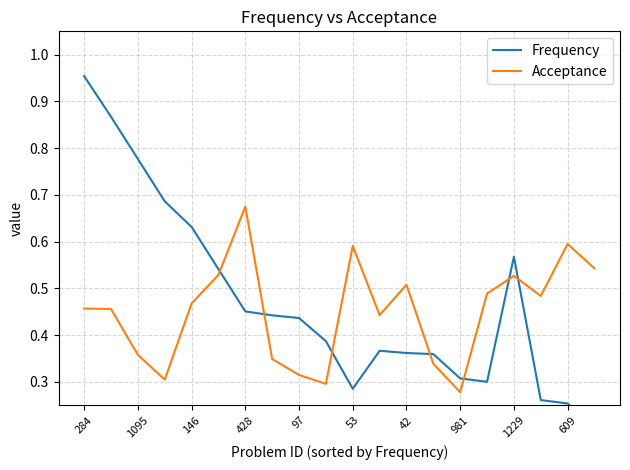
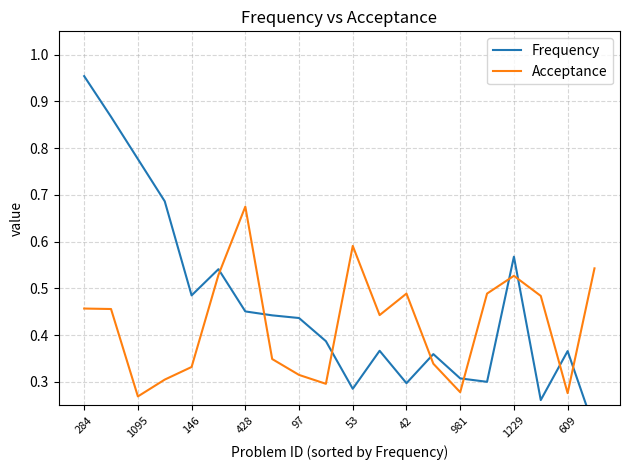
Acceptance, 1095: 0.36 -> 0.27
Frequency, 146: 0.63 -> 0.49
Acceptance, 146: 0.47 -> 0.33
Frequency, 42: 0.36 -> 0.30
Acceptance, 42: 0.51 -> 0.49
Frequency, 609: 0.25 -> 0.37
Acceptance, 609: 0.60 -> 0.28
